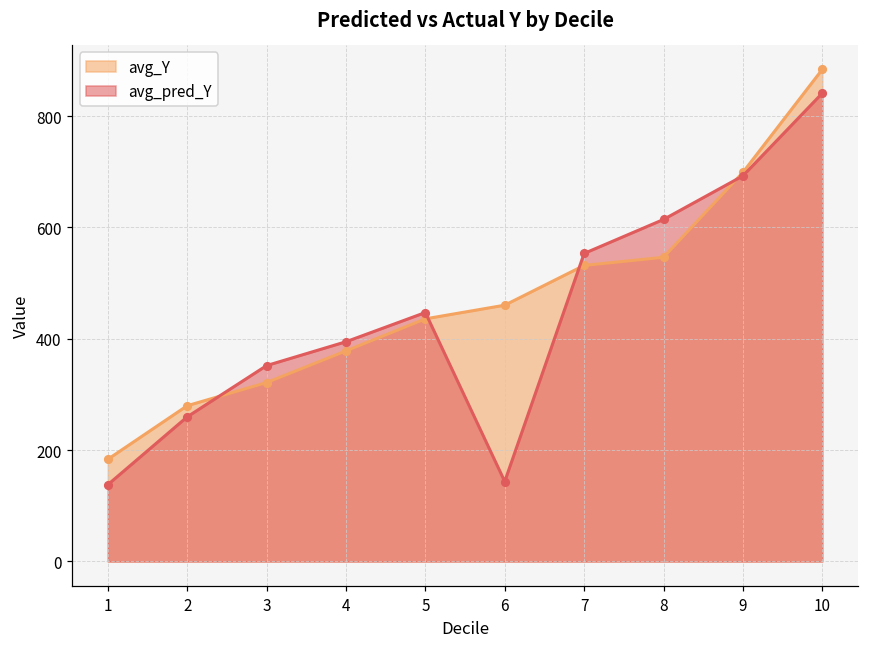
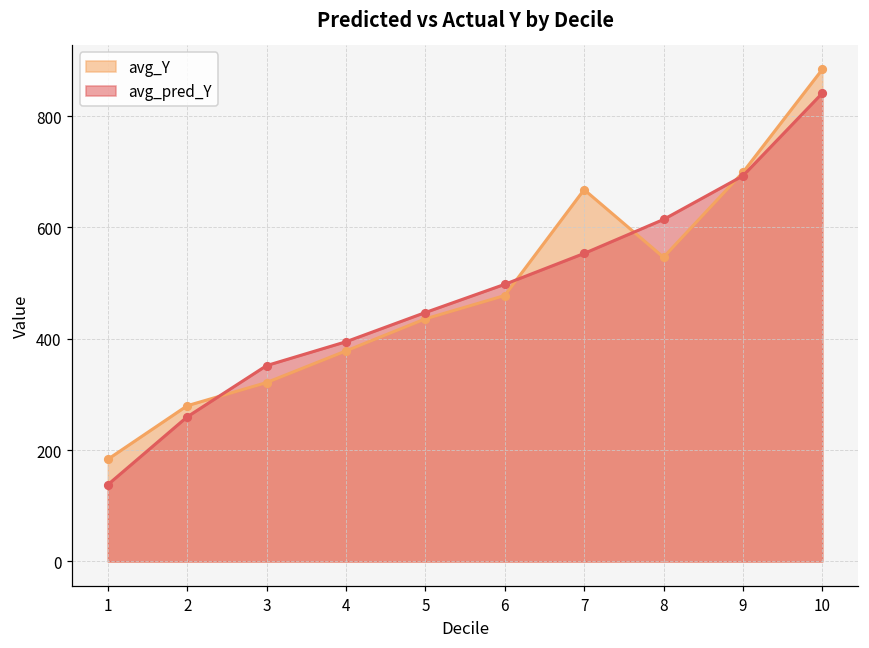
avg_Y, 6: 460 -> 480
avg_pred_Y, 6: 140 -> 500
avg_Y, 7: 530 -> 670
